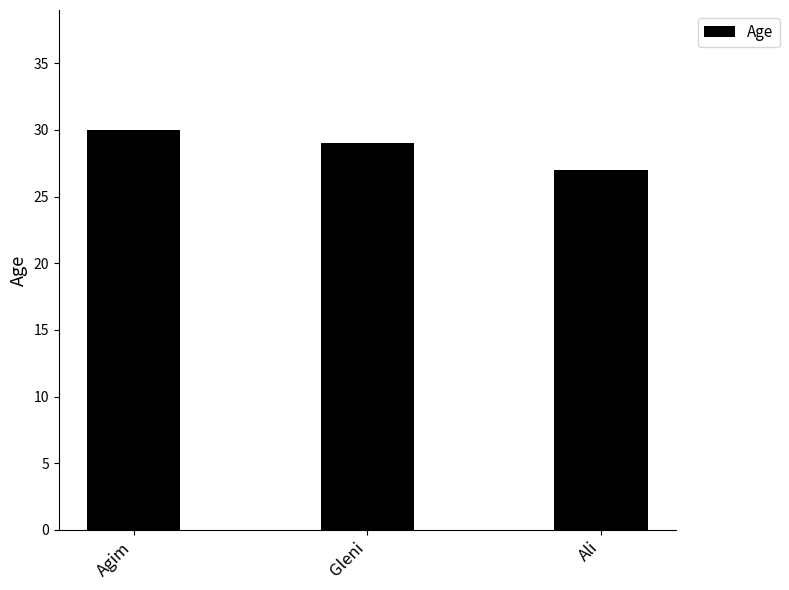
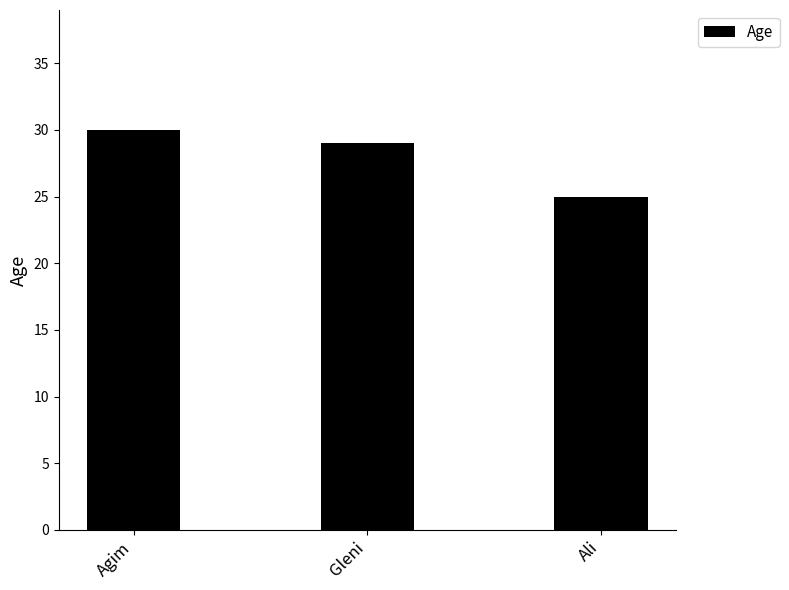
Ali: 27 -> 25
